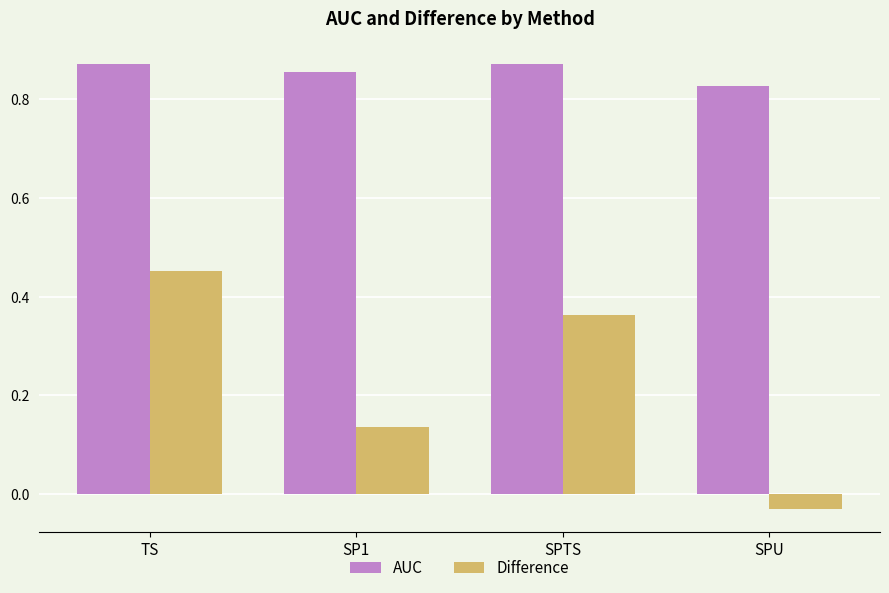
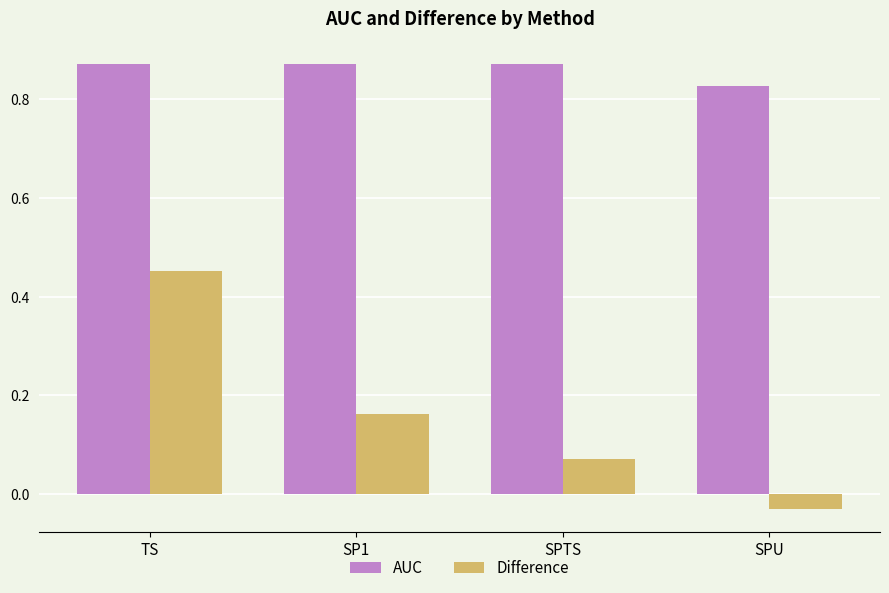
AUC, SP1: 0.85 -> 0.87
Difference, SP1: 0.14 -> 0.16
Difference, SPTS: 0.36 -> 0.07
